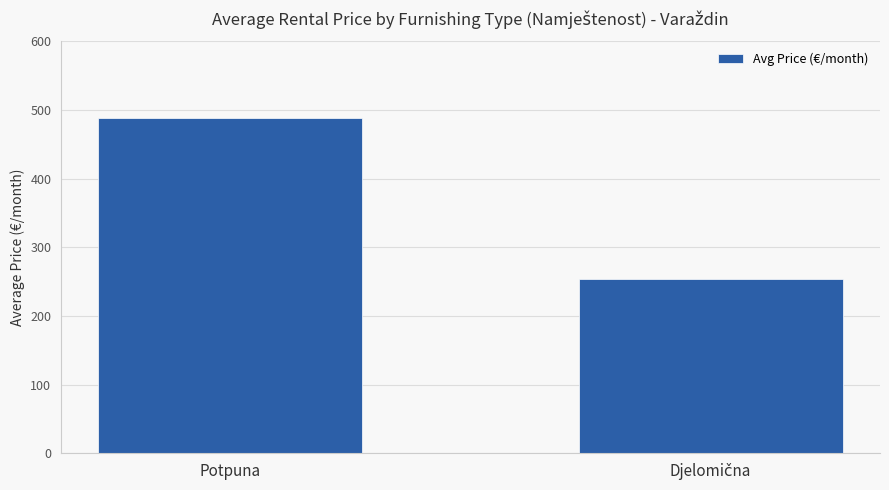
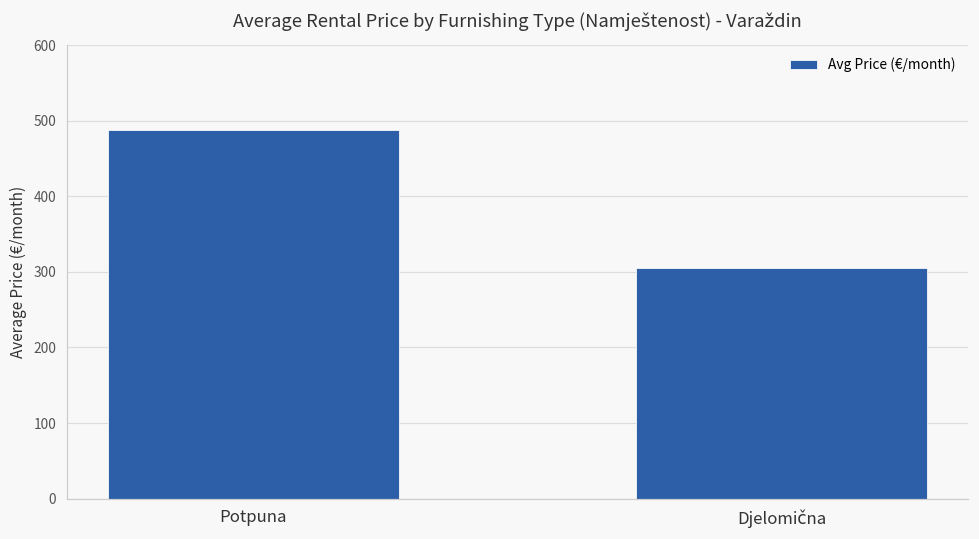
Djelomična: 250 -> 300
